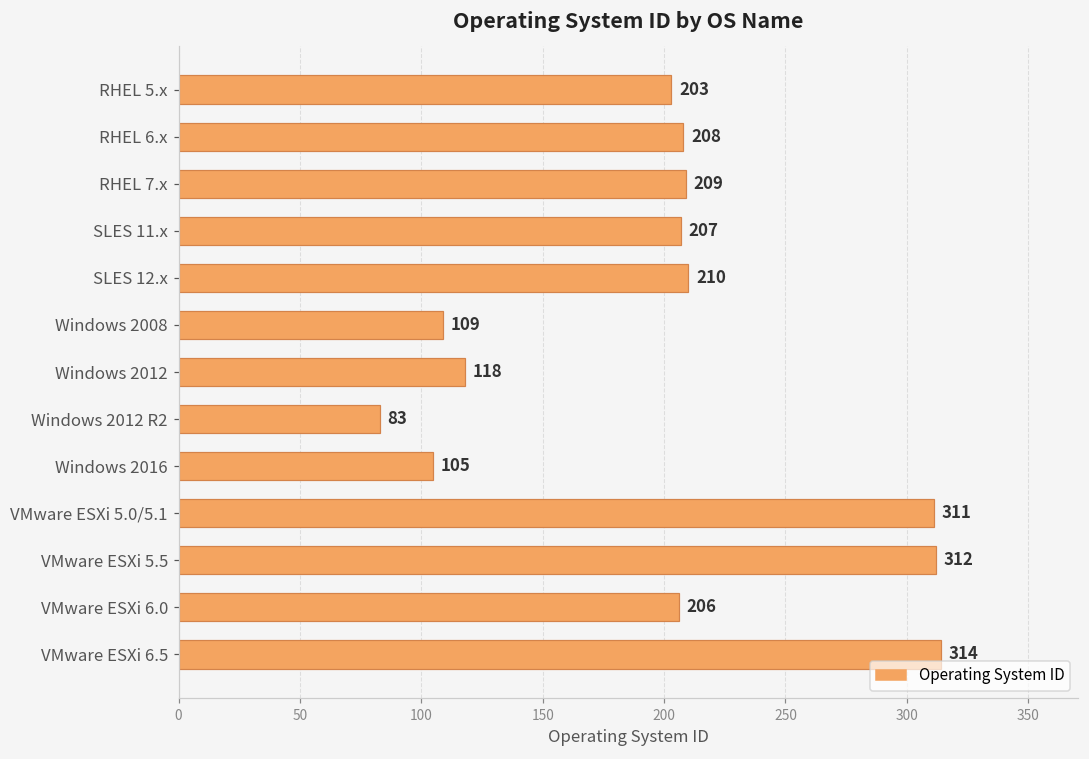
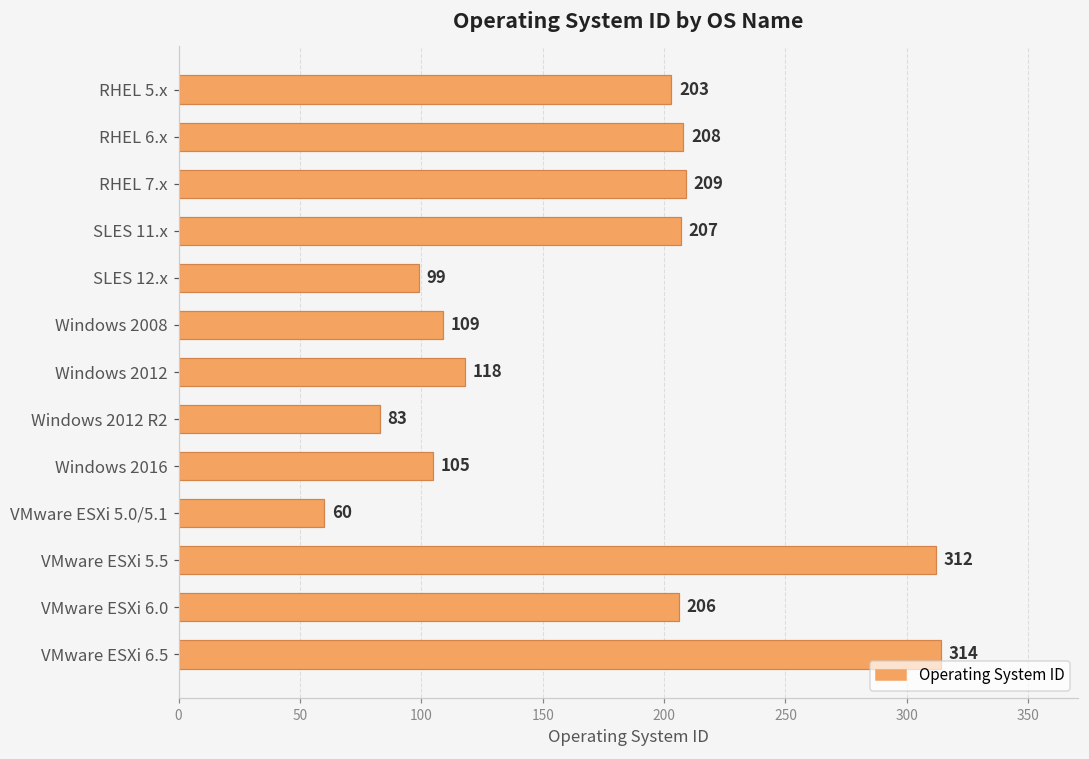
SLES 12.x: 210 -> 99
VMware ESXi 5.0/5.1: 311 -> 60
